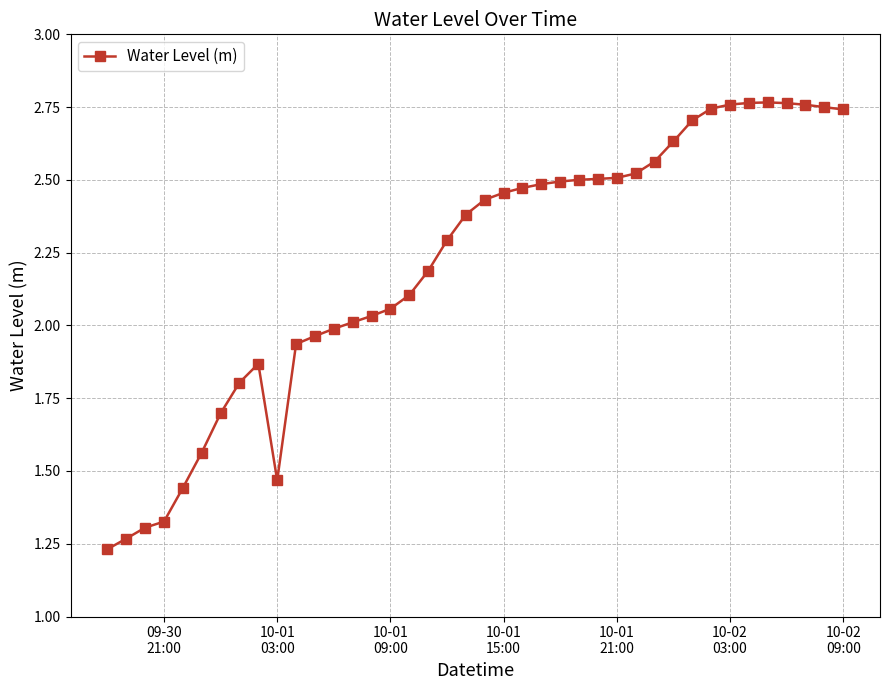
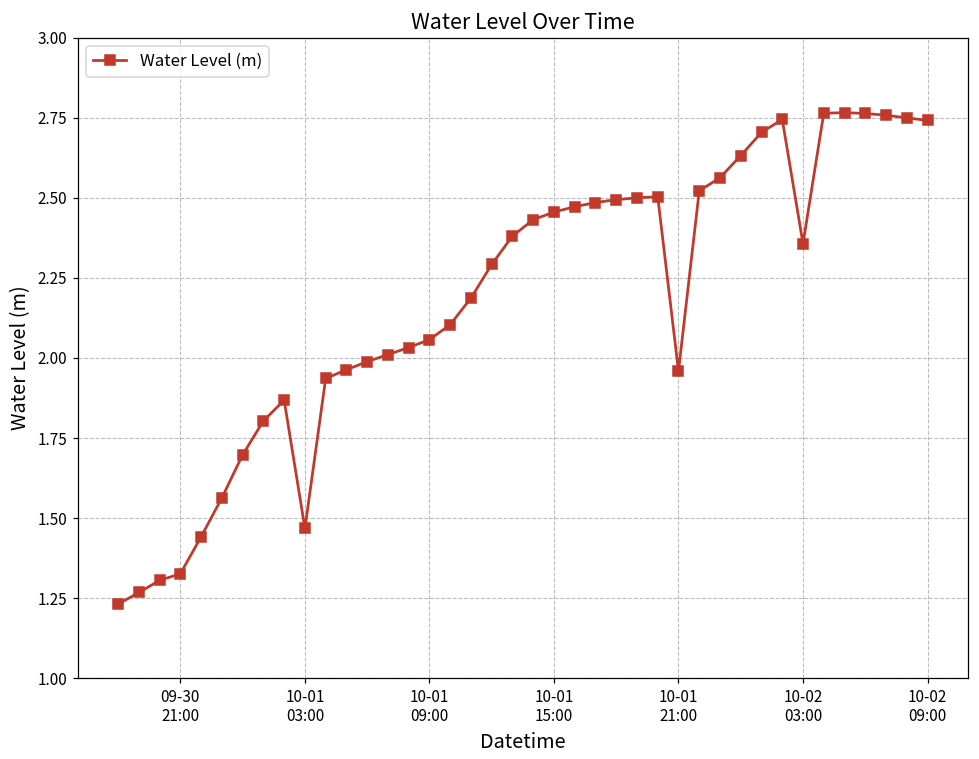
10-01 21:00: 2.51 -> 1.96
10-02 03:00: 2.76 -> 2.36
